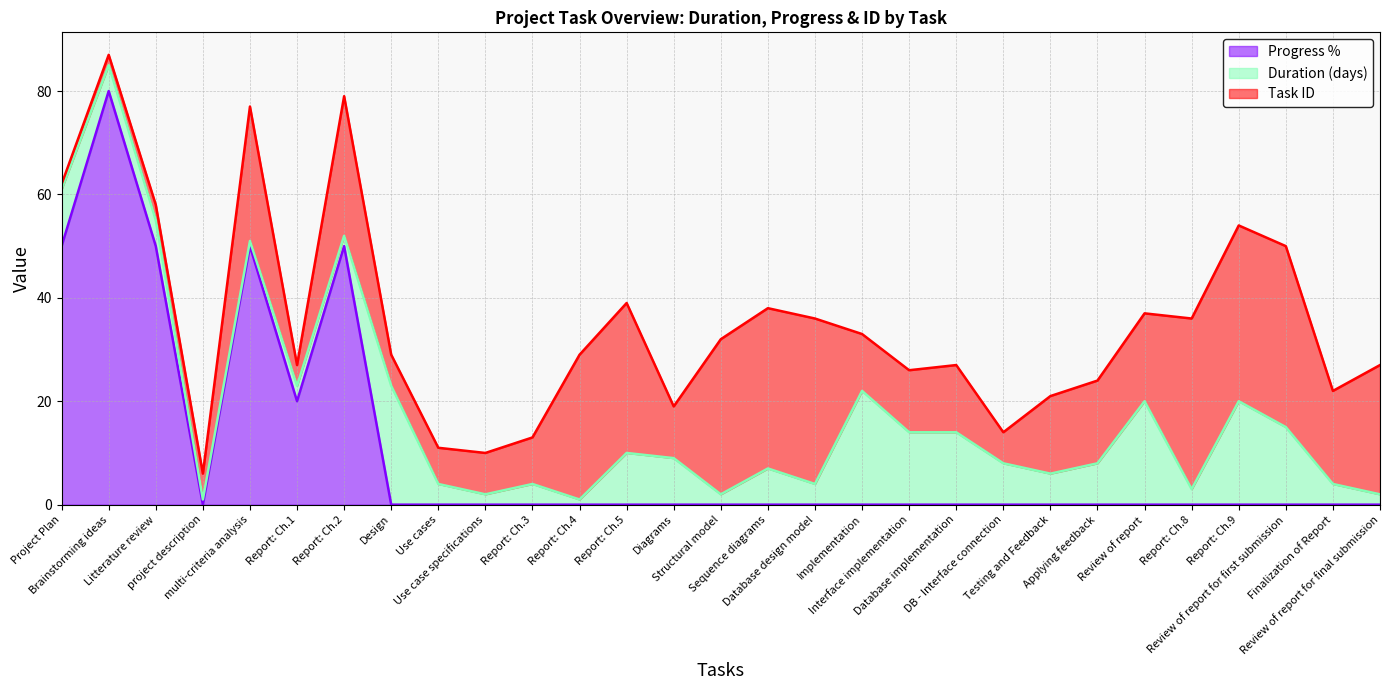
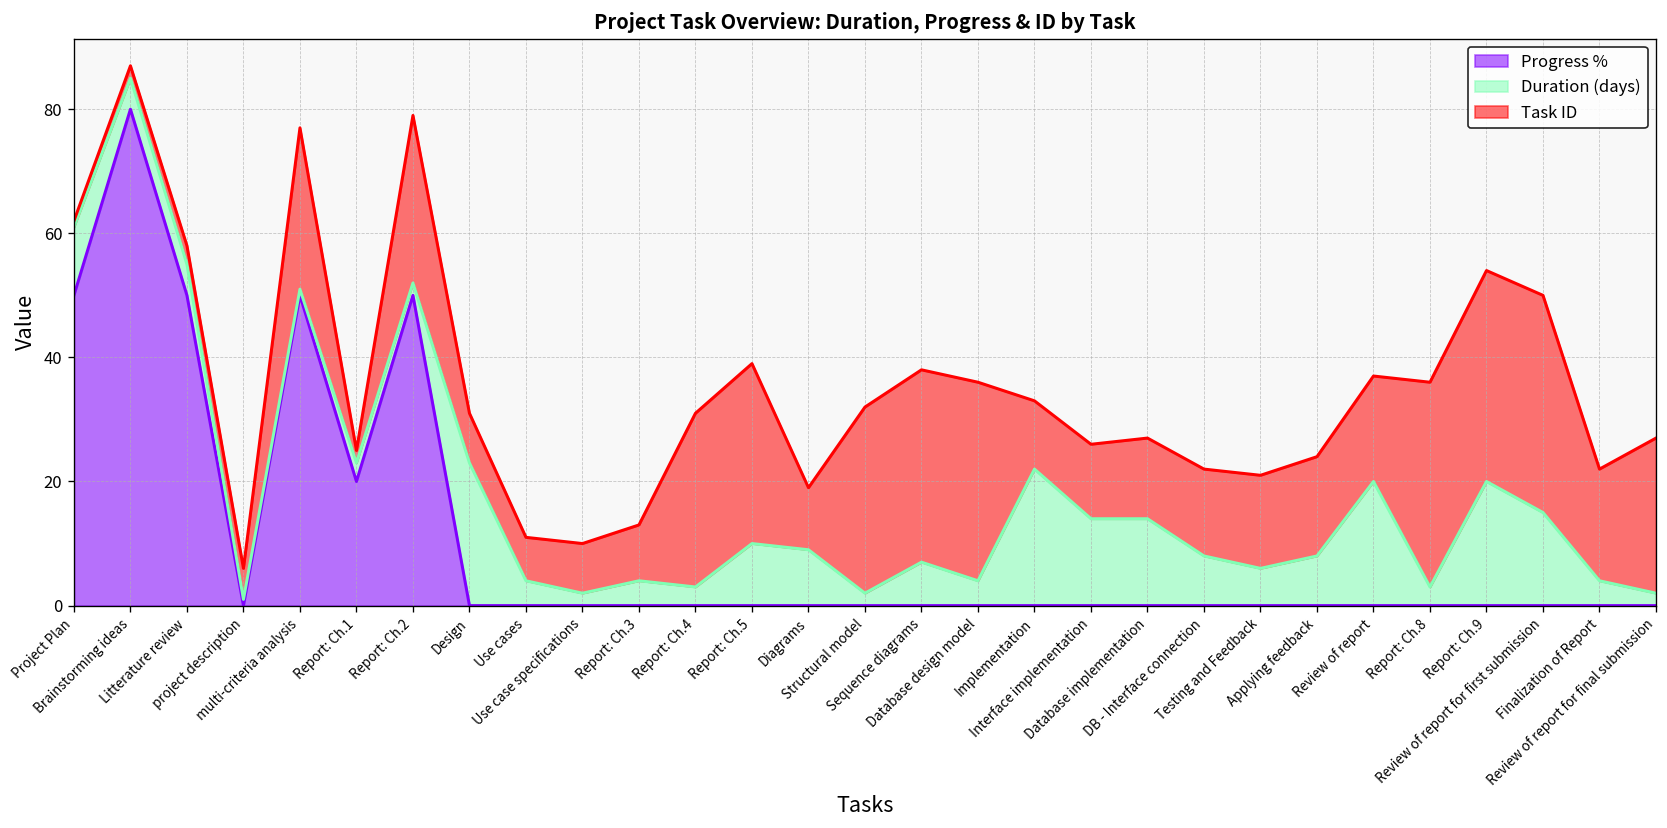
Task ID, Report: Ch.1: 4 -> 2
Task ID, Design: 6 -> 8
Duration (days), Report: Ch.4: 1 -> 3
Task ID, DB - Interface connection: 6 -> 14
